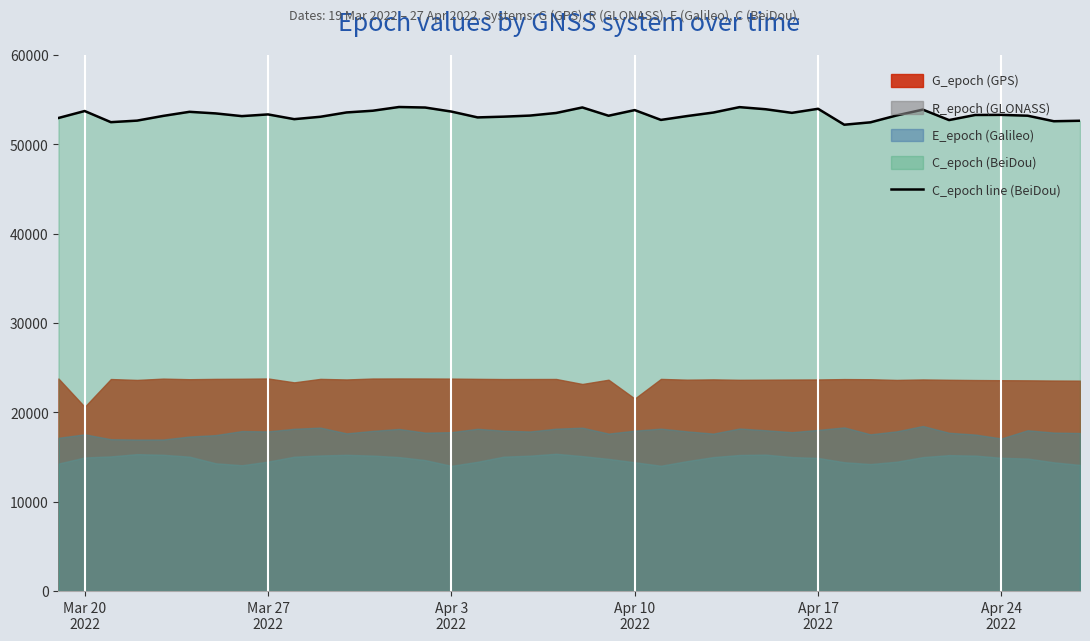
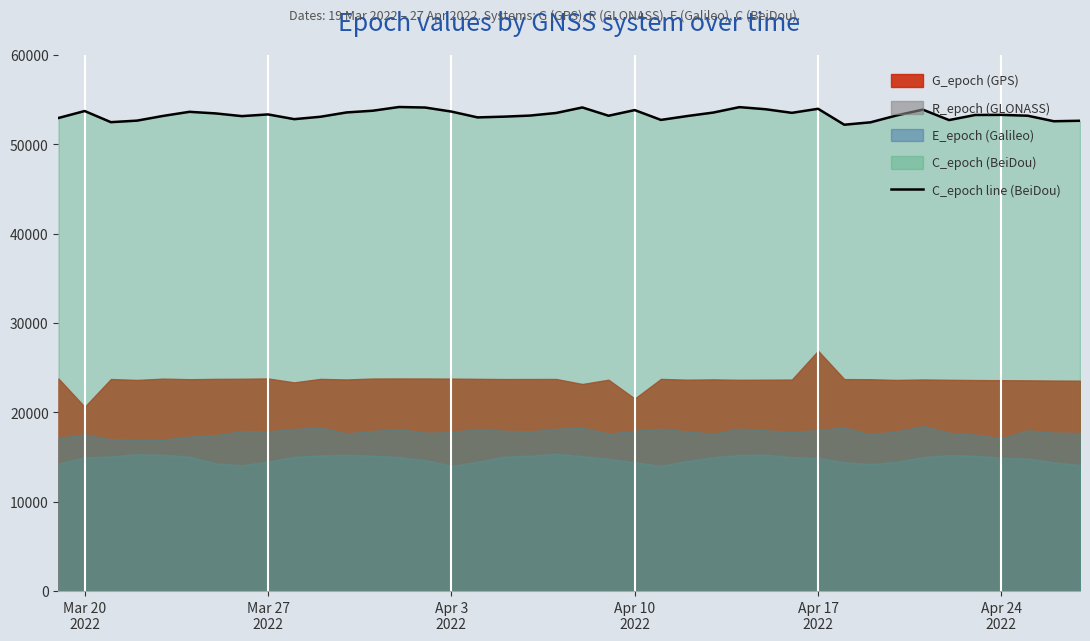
G_epoch (GPS), Apr 17 2022: 24000 -> 27000
